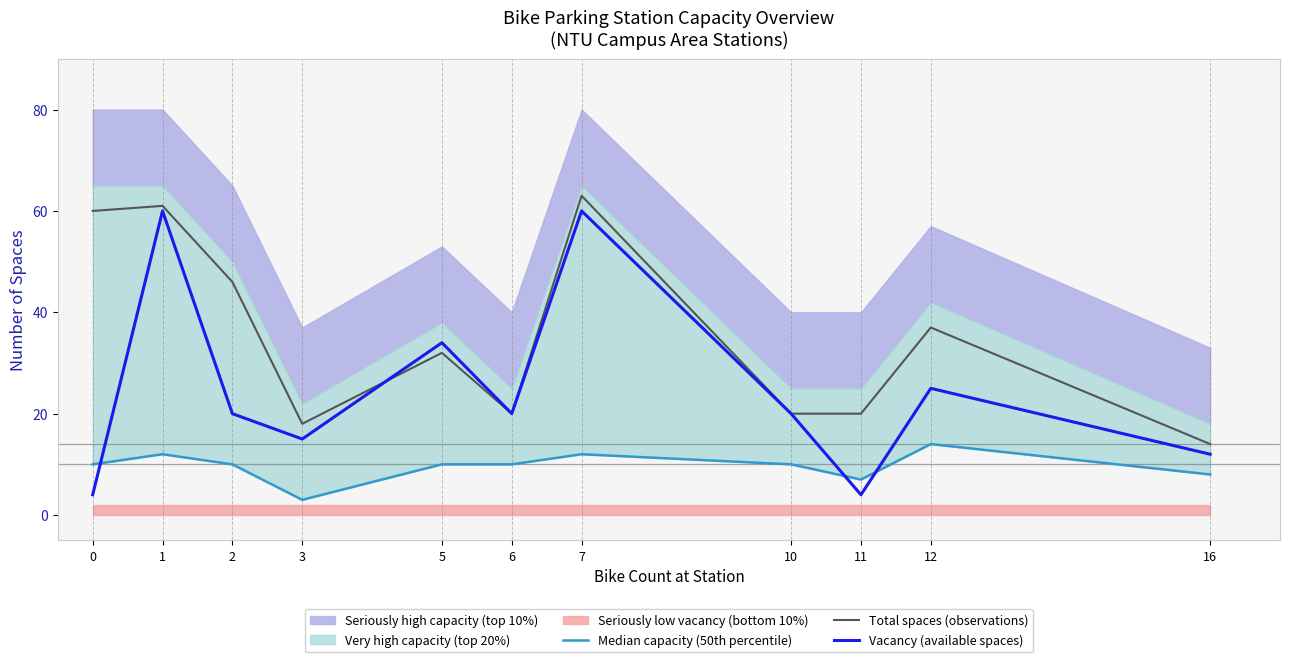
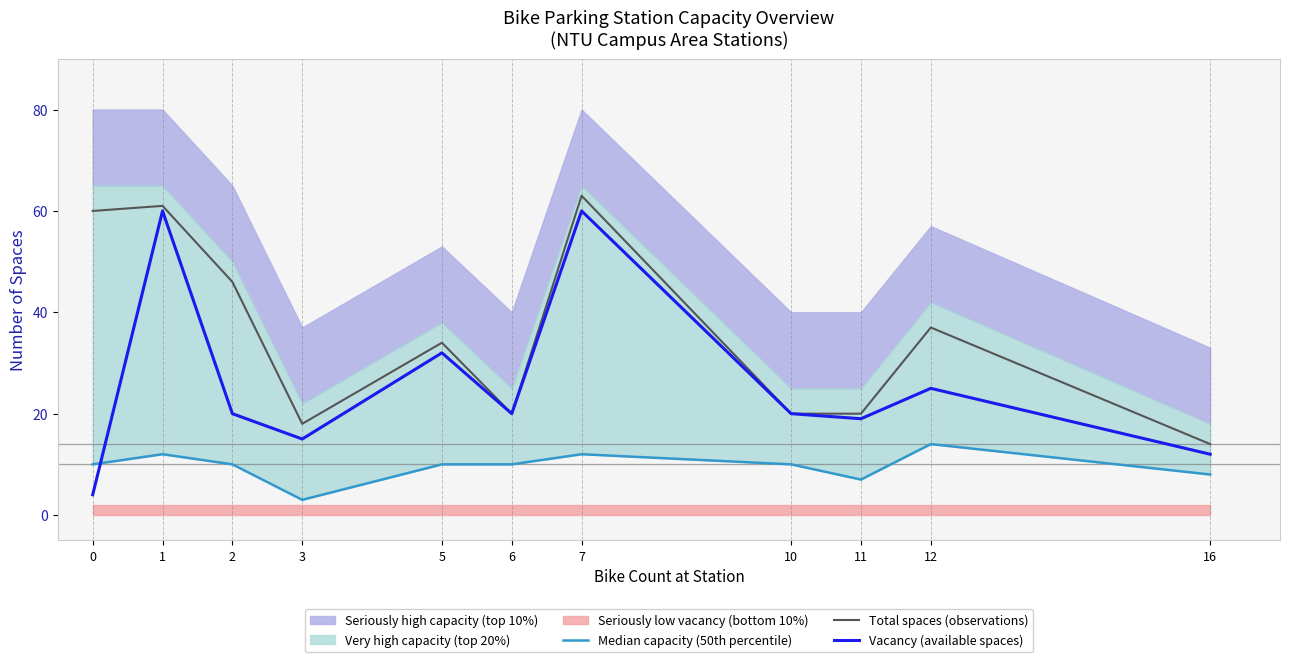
Total spaces (observations), 5: 32 -> 34
Vacancy (available spaces), 5: 34 -> 32
Vacancy (available spaces), 11: 4 -> 19
